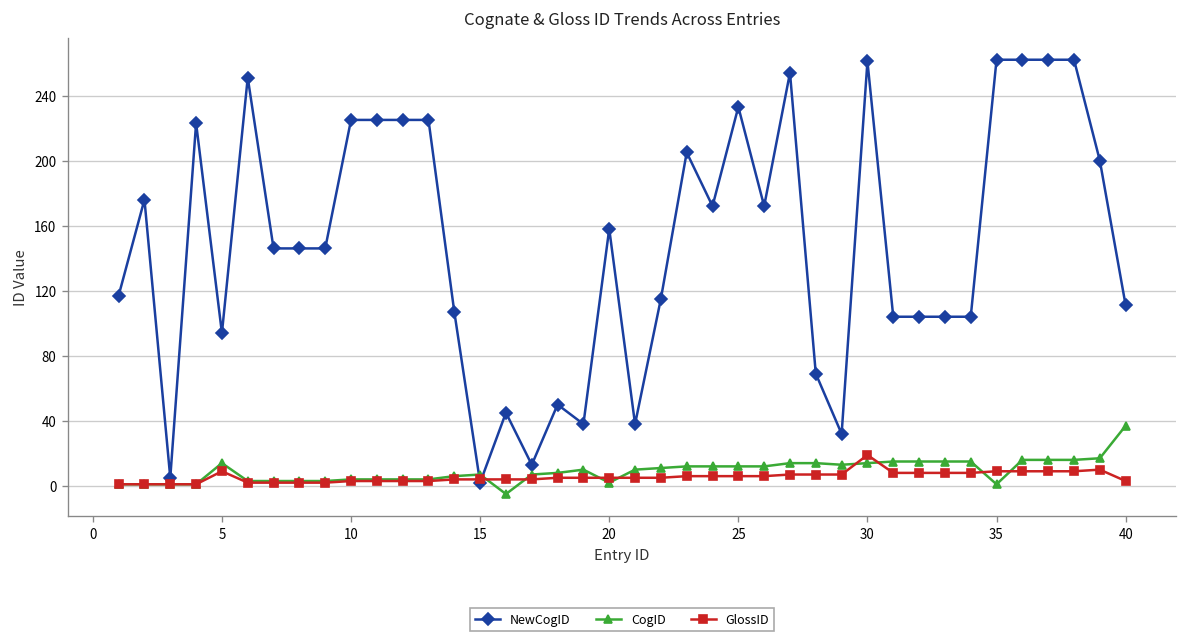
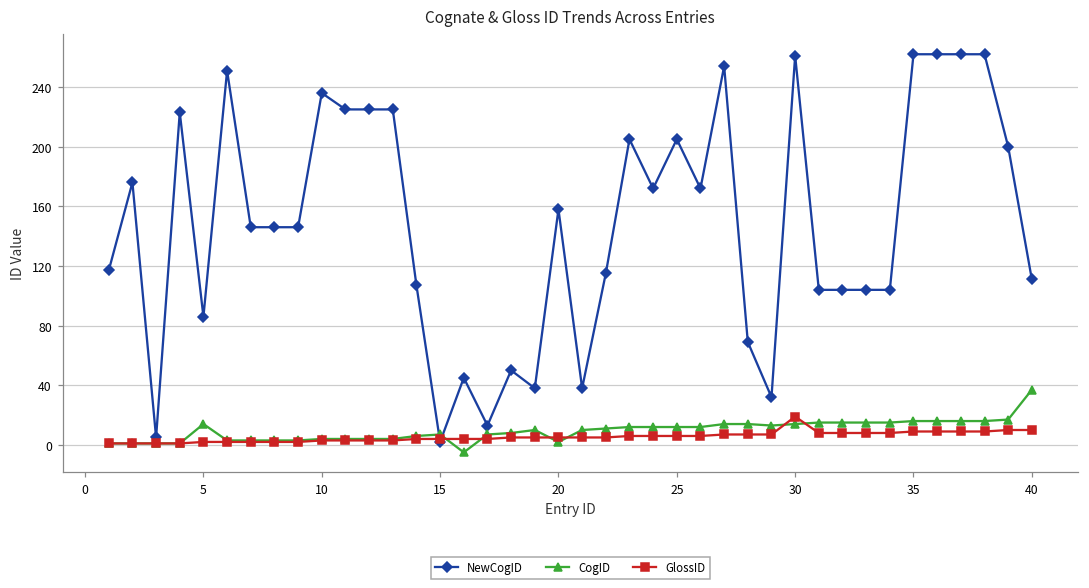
NewCogID, 5: 94 -> 86
GlossID, 5: 9 -> 2
NewCogID, 10: 225 -> 236
NewCogID, 25: 233 -> 205
CogID, 35: 1 -> 16
GlossID, 40: 3 -> 10
